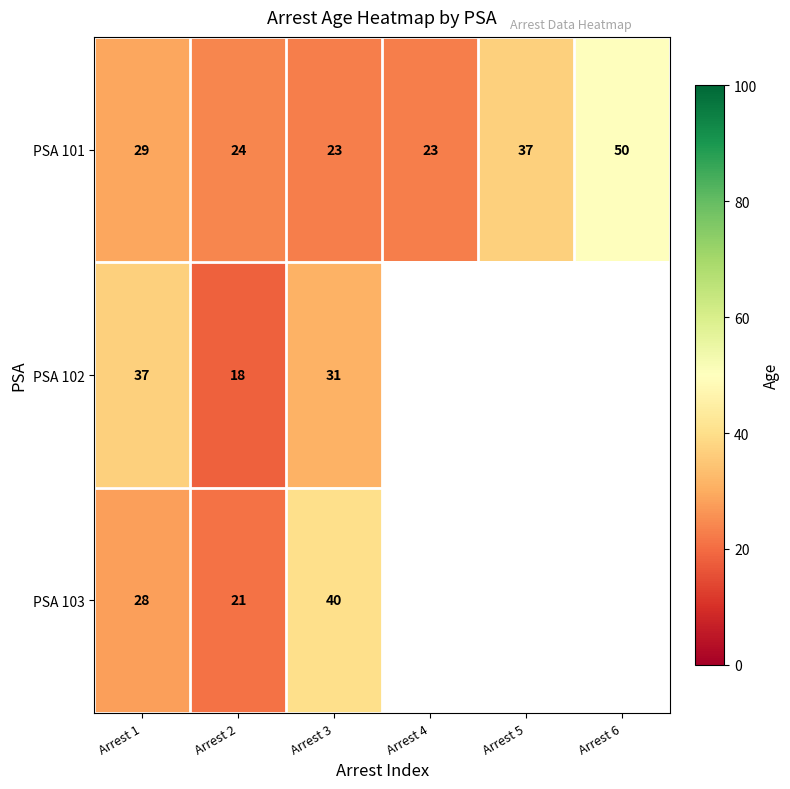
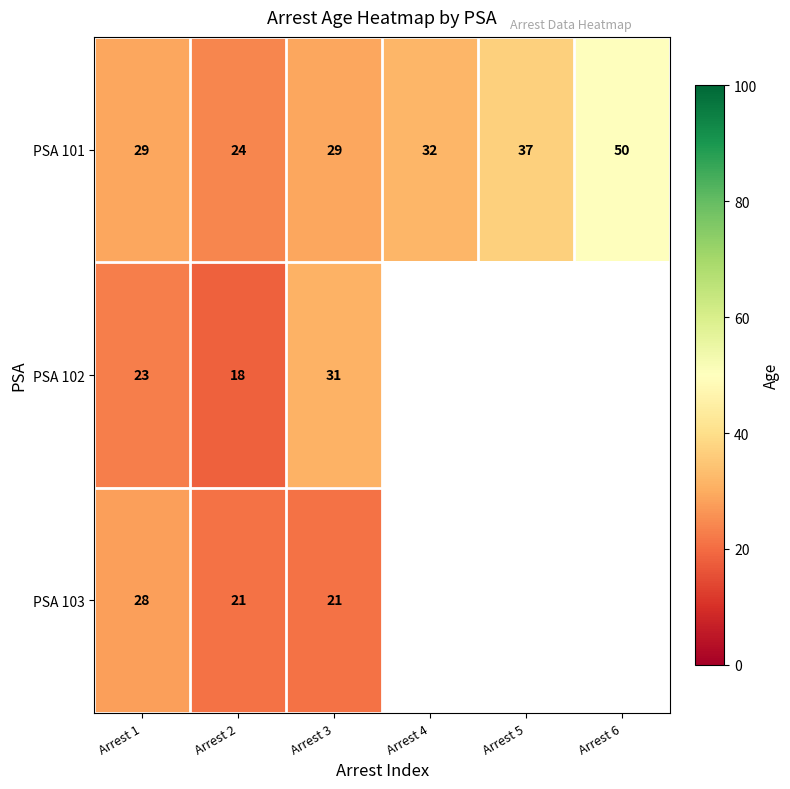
PSA 101, Arrest 3: 23 -> 29
PSA 101, Arrest 4: 23 -> 32
PSA 102, Arrest 1: 37 -> 23
PSA 103, Arrest 3: 40 -> 21
